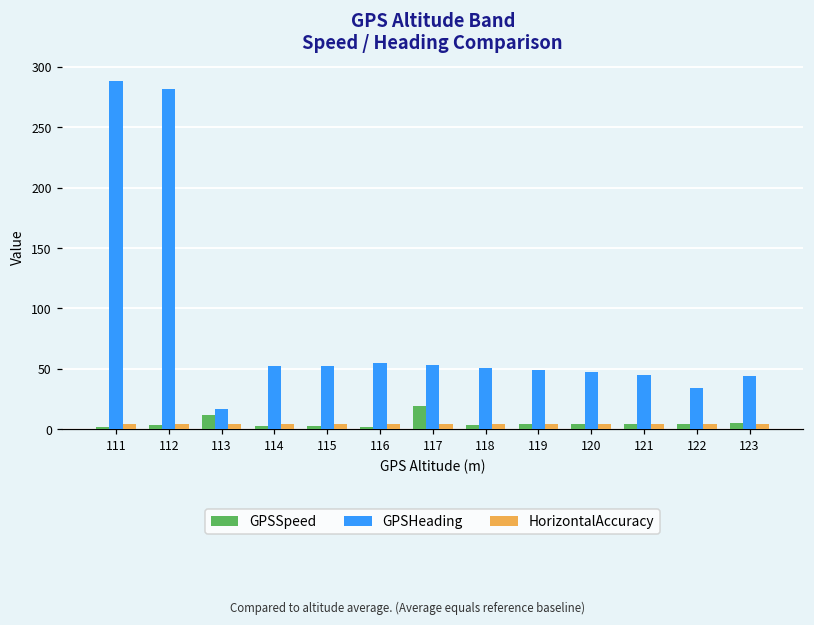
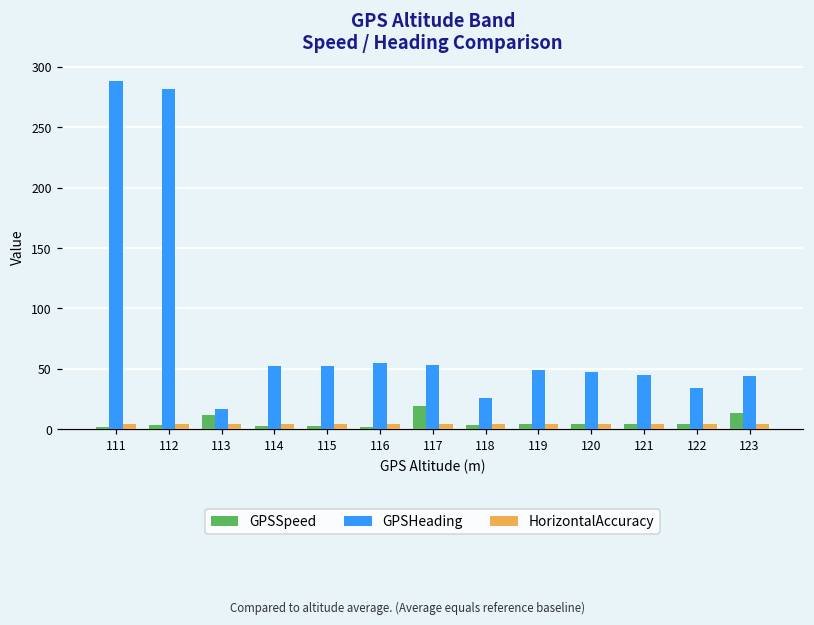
GPSHeading, 118: 51 -> 26
GPSSpeed, 123: 5 -> 13
